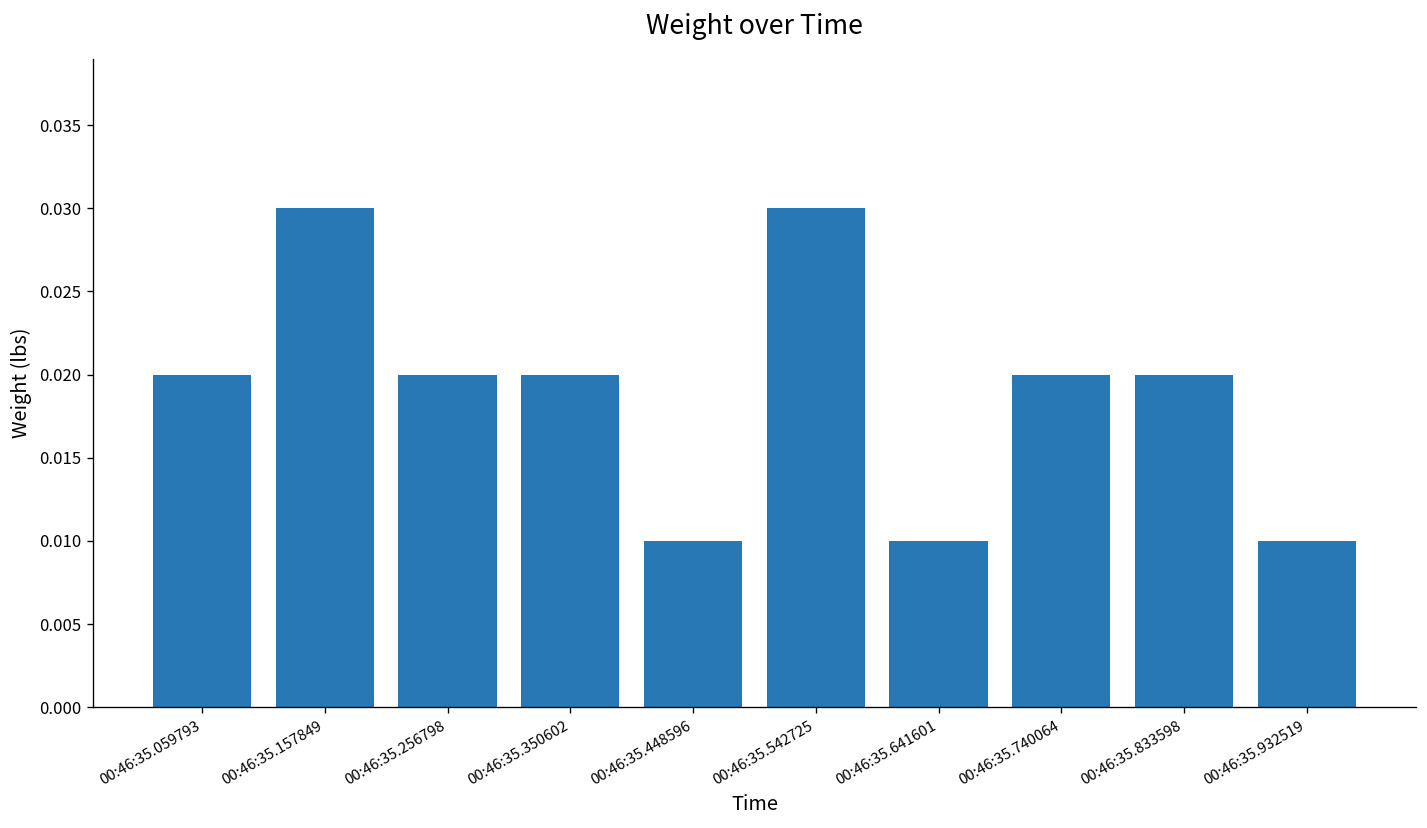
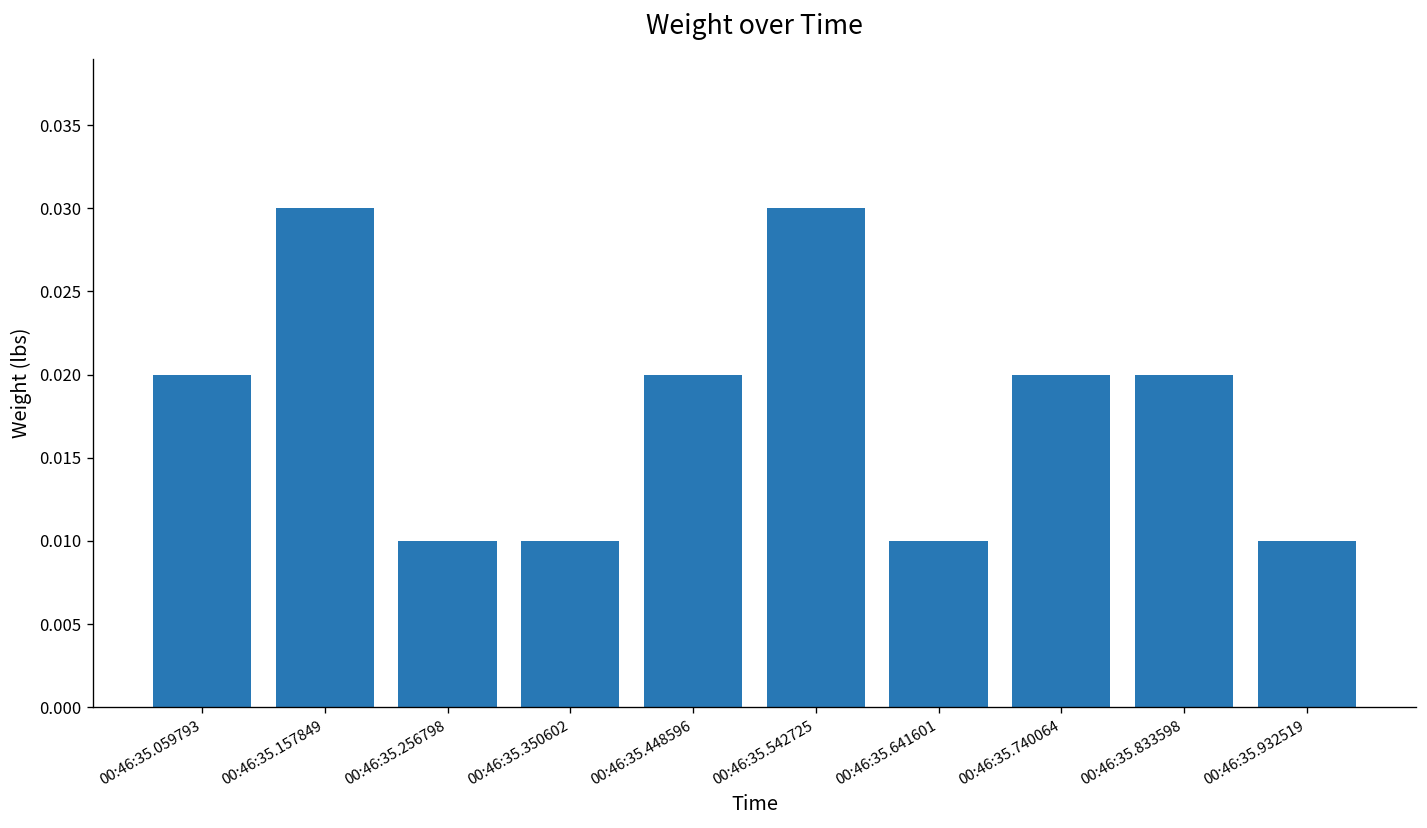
00:46:35.256798: 0.02 -> 0.01
00:46:35.350602: 0.02 -> 0.01
00:46:35.448596: 0.01 -> 0.02
